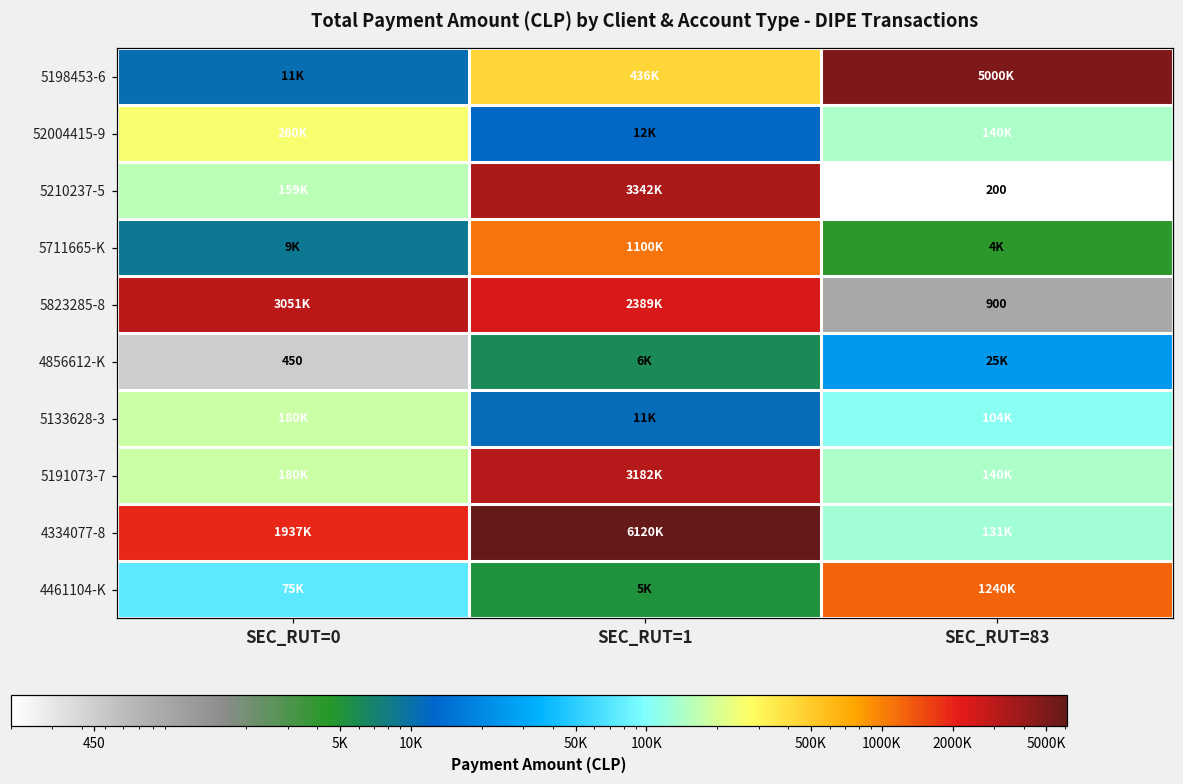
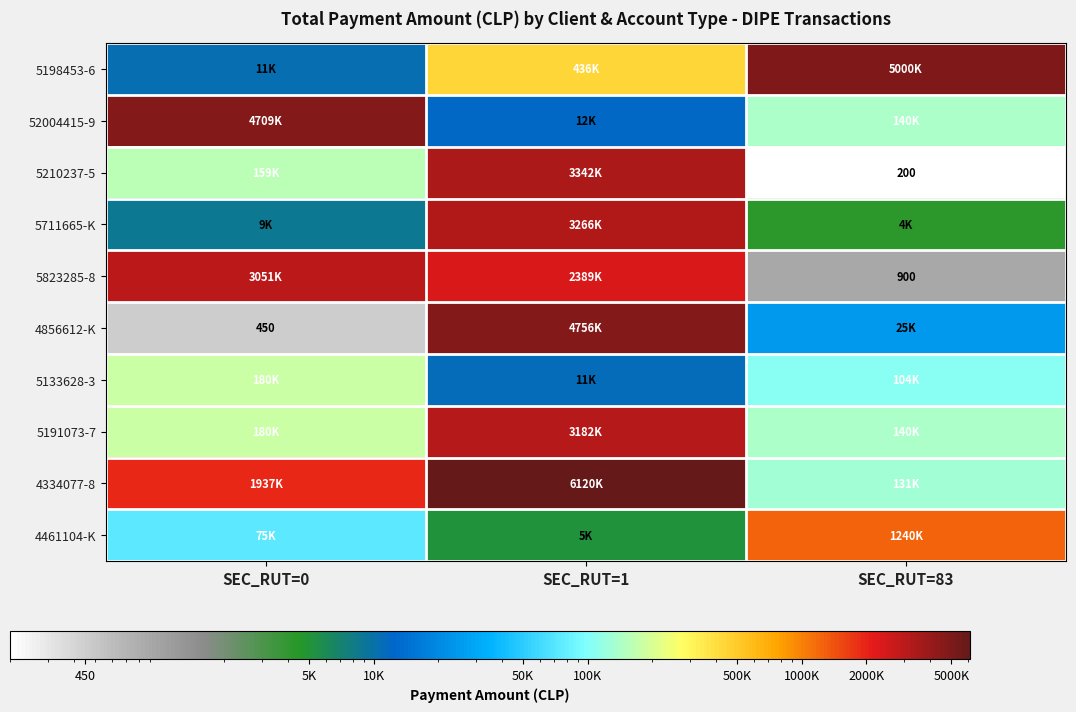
52004415-9, SEC_RUT=0: 260K -> 4709K
5711665-K, SEC_RUT=1: 1100K -> 3266K
4856612-K, SEC_RUT=1: 6K -> 4756K
